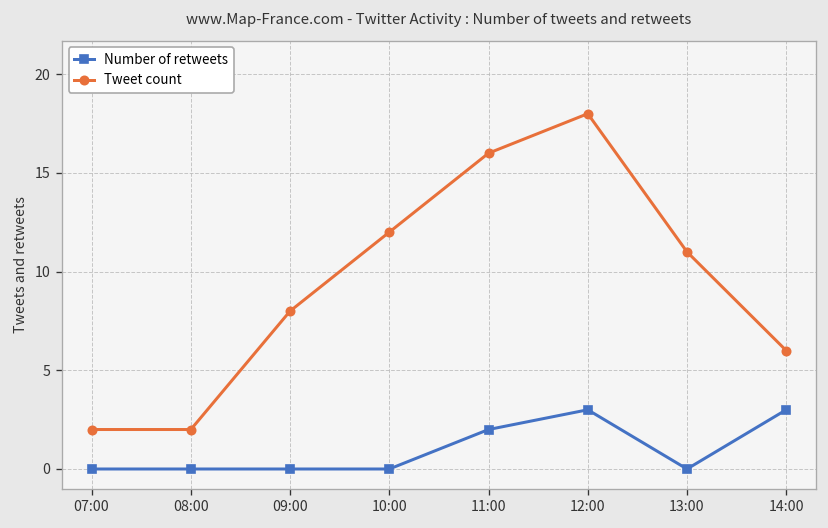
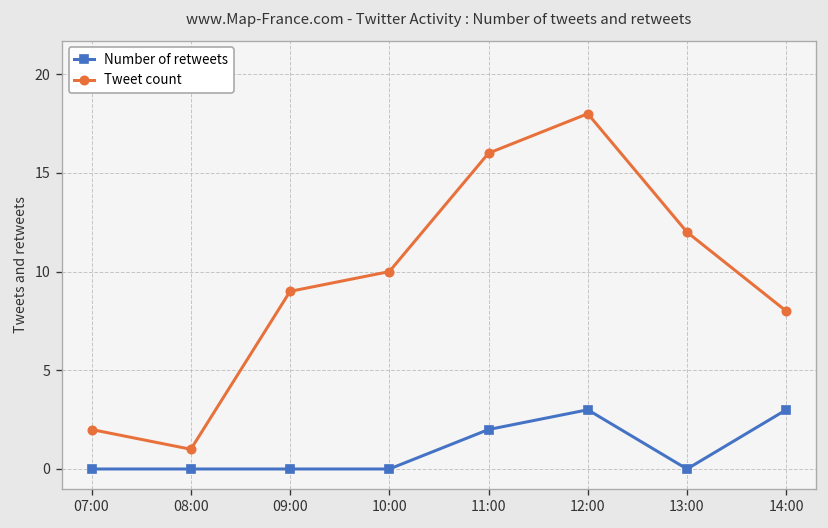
Tweet count, 08:00: 2 -> 1
Tweet count, 09:00: 8 -> 9
Tweet count, 10:00: 12 -> 10
Tweet count, 13:00: 11 -> 12
Tweet count, 14:00: 6 -> 8
